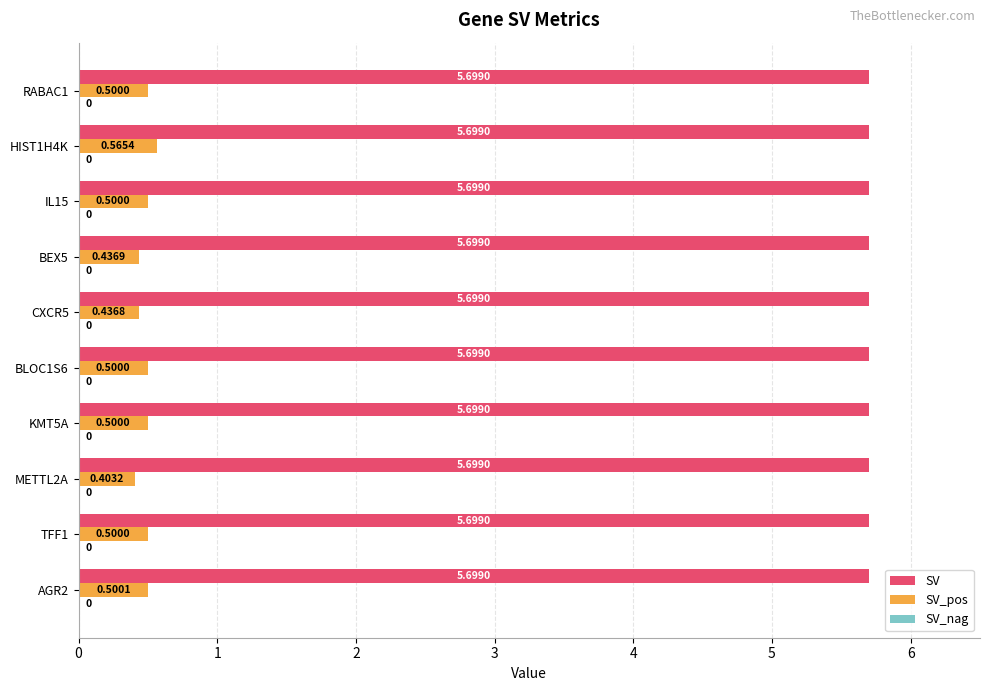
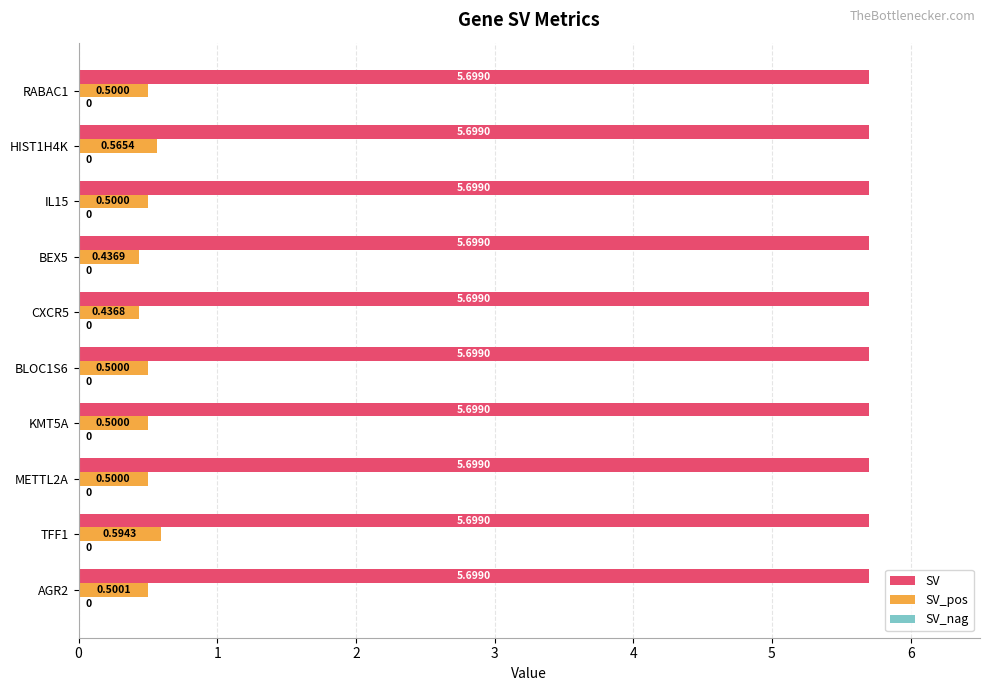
SV_pos, METTL2A: 0.4032 -> 0.5000
SV_pos, TFF1: 0.5000 -> 0.5943
